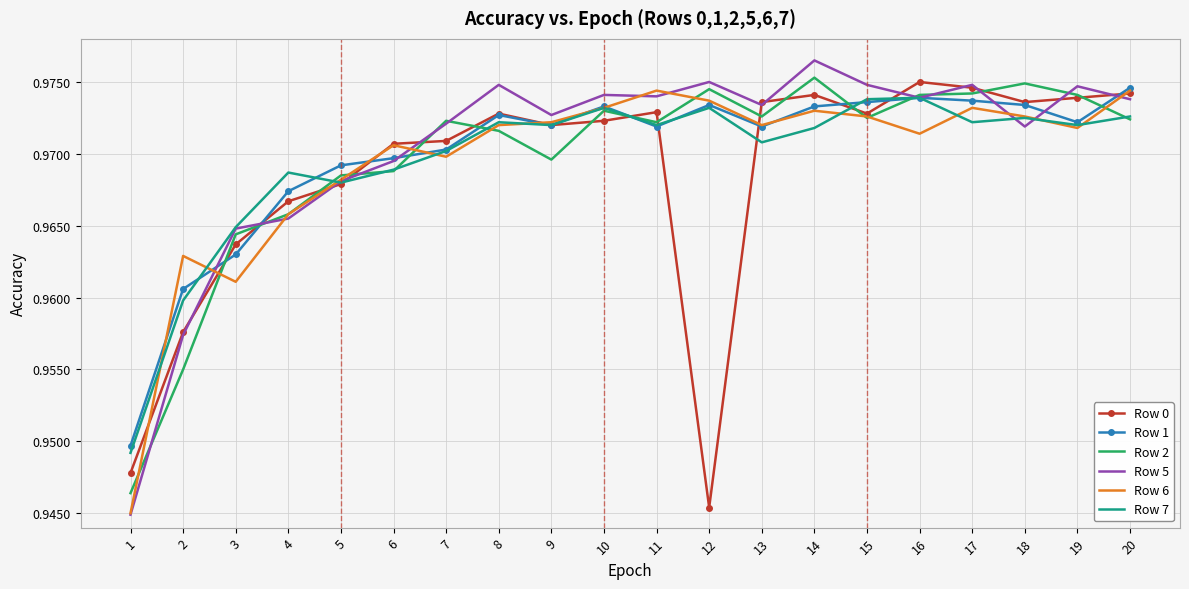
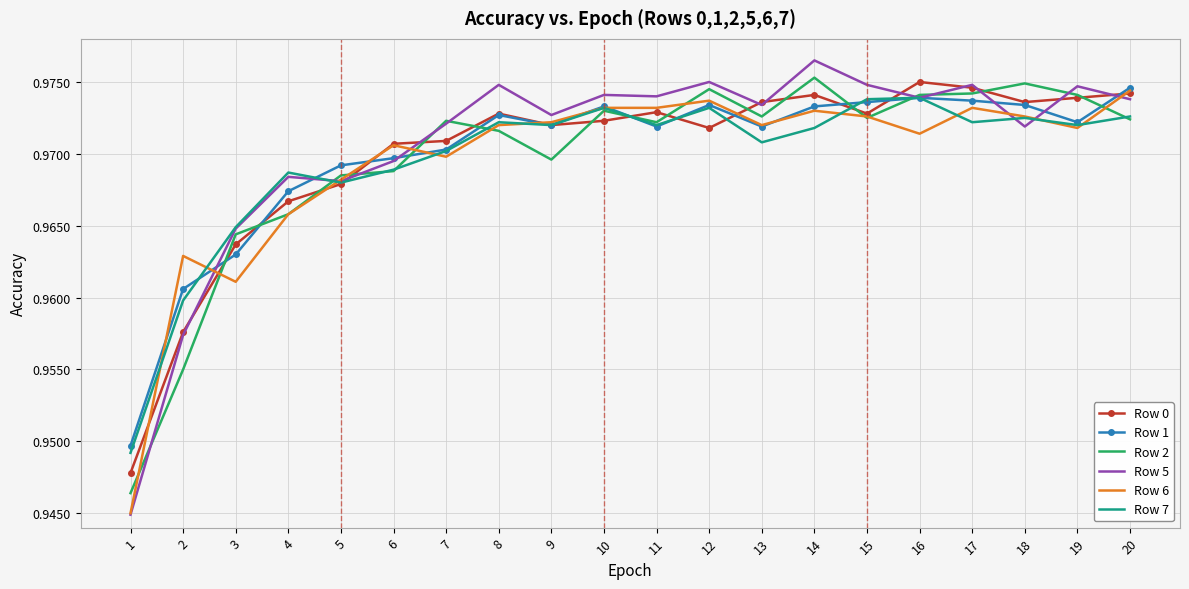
Row 5, 4: 0.9655 -> 0.9684
Row 6, 11: 0.9744 -> 0.9732
Row 0, 12: 0.9454 -> 0.9718
